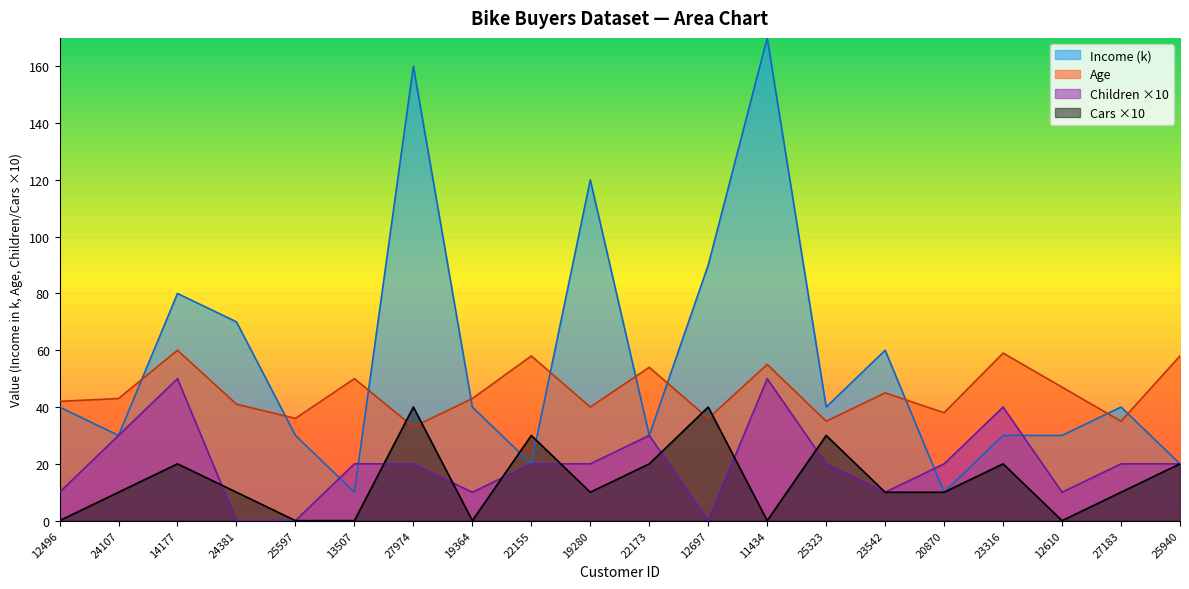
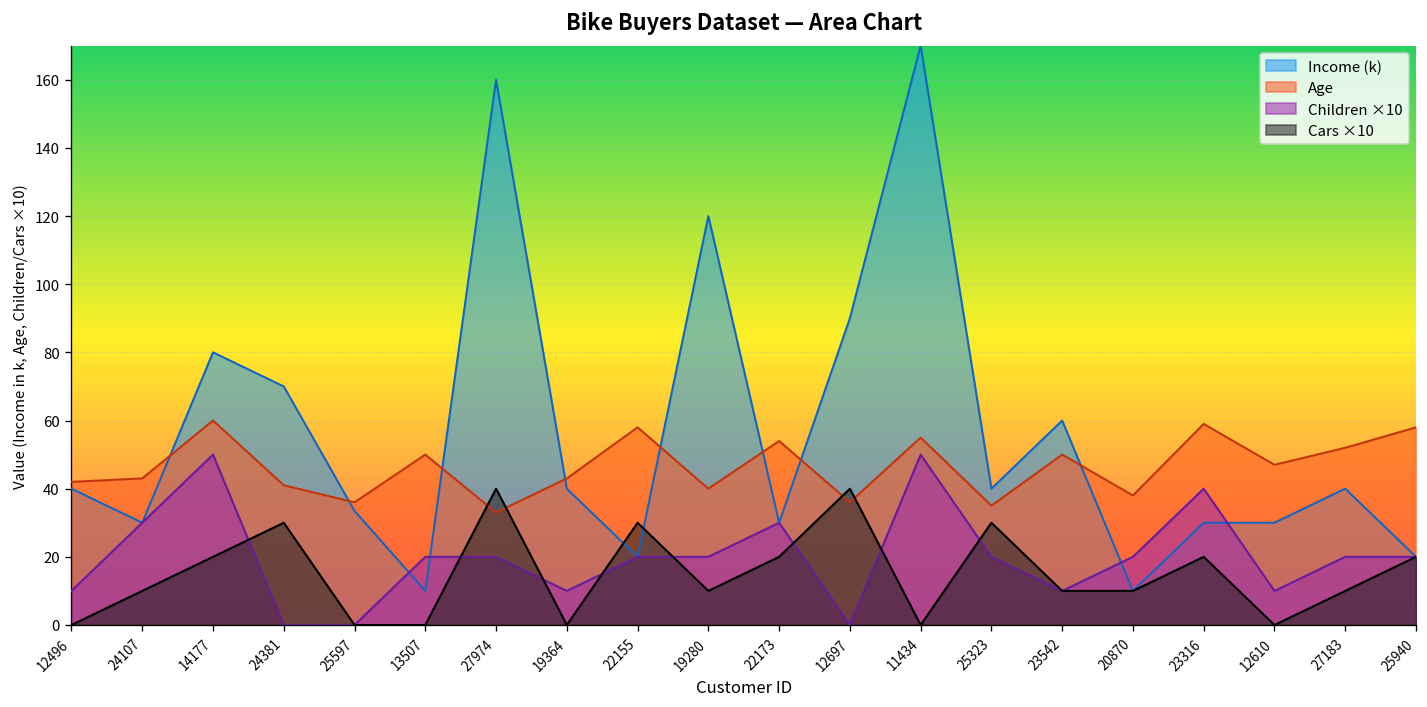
Cars ×10, 24381: 10 -> 30
Income (k), 25597: 30 -> 33
Age, 23542: 45 -> 50
Age, 27183: 35 -> 52
